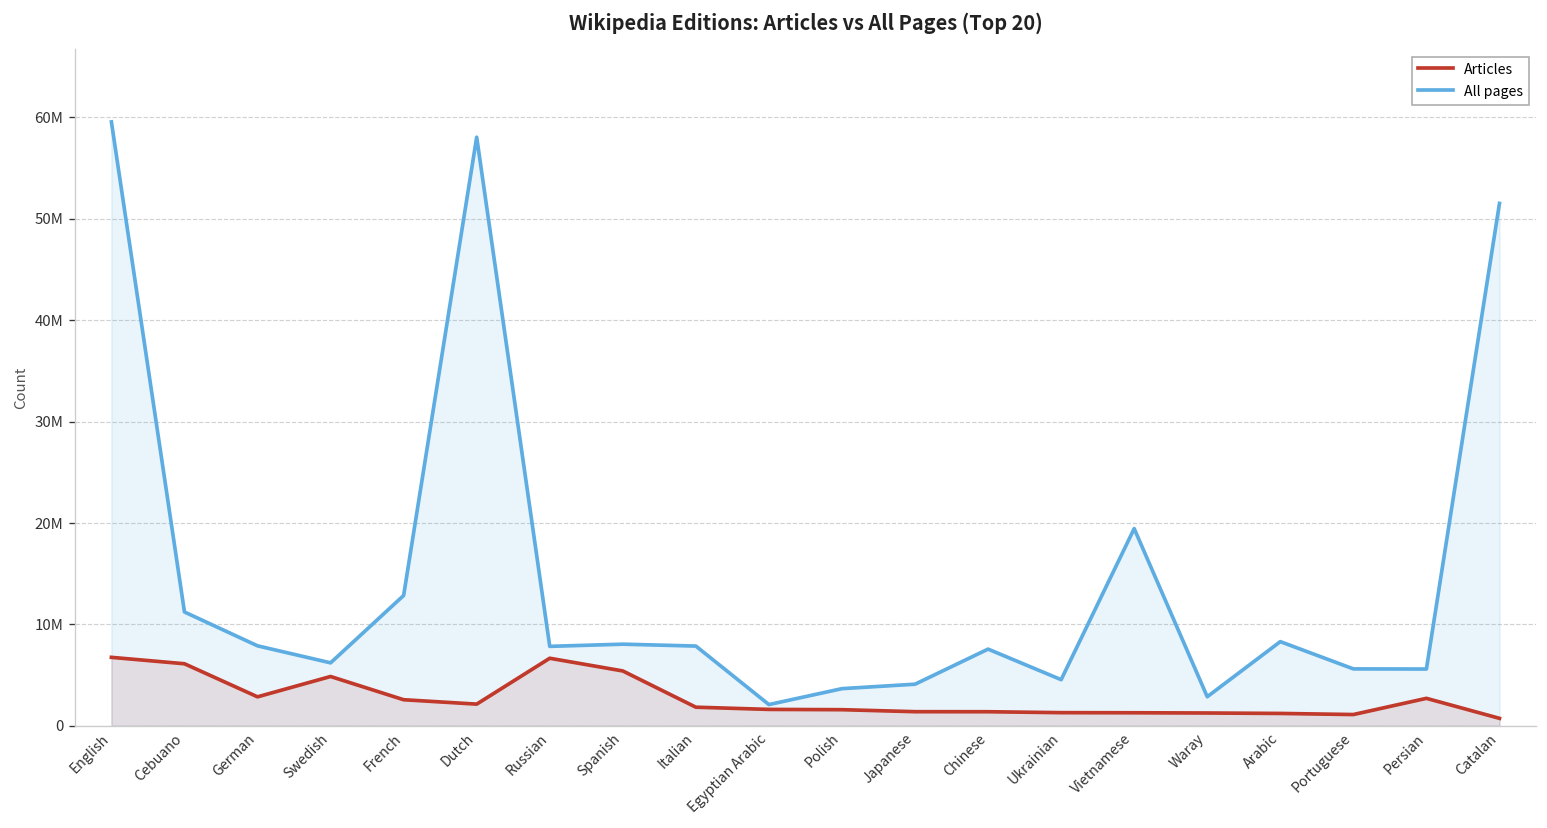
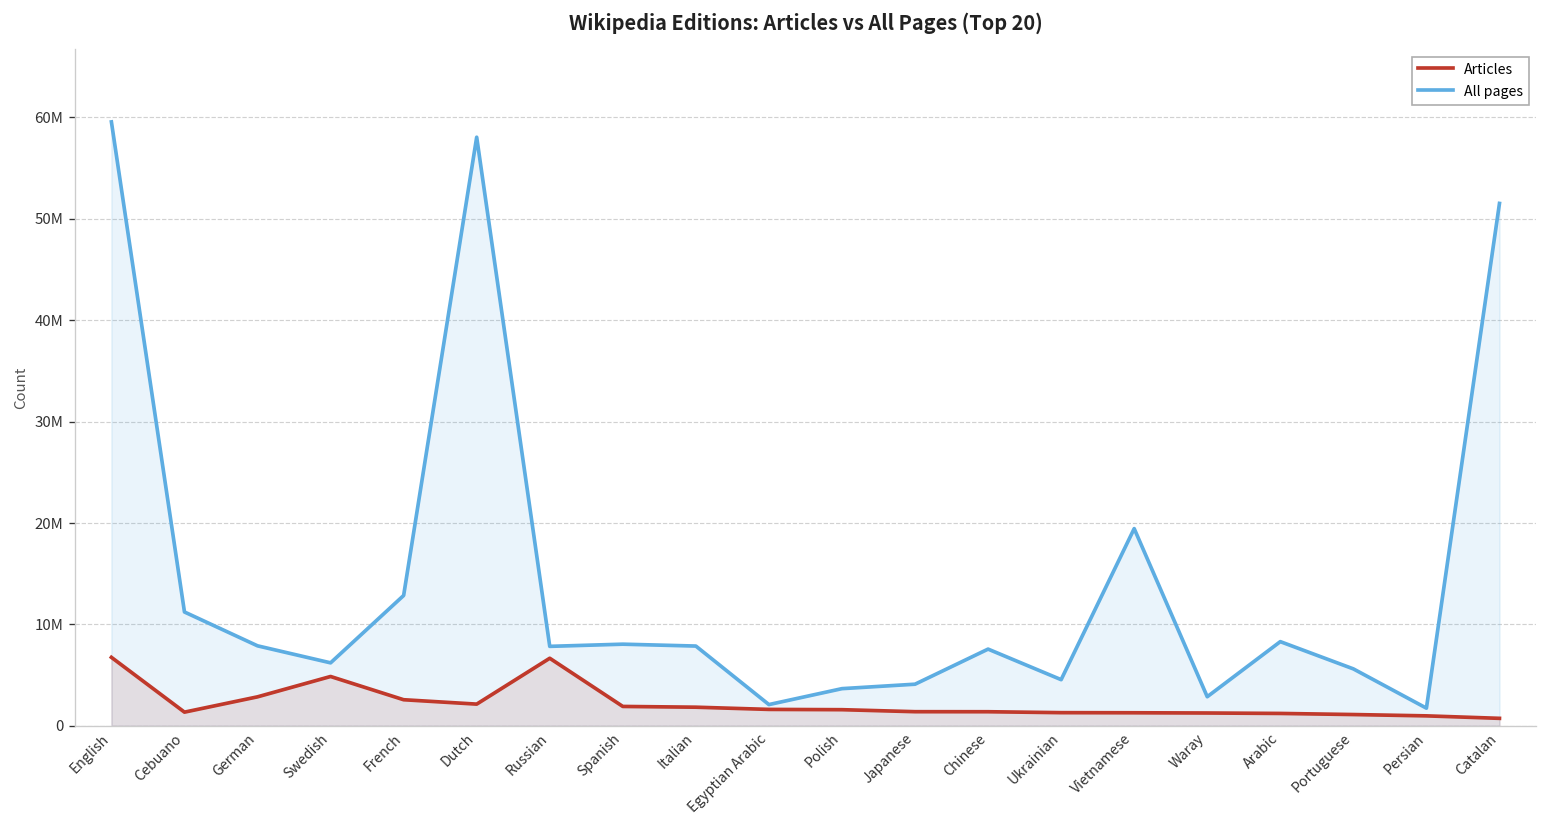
Articles, Cebuano: 6000000 -> 1000000
Articles, Spanish: 5000000 -> 2000000
Articles, Persian: 3000000 -> 1000000
All pages, Persian: 6000000 -> 2000000
